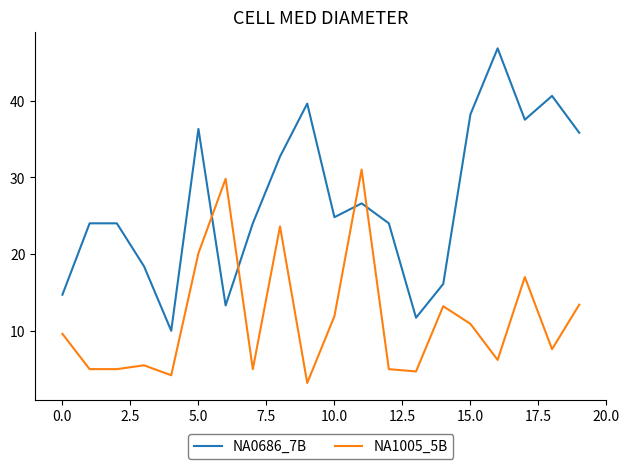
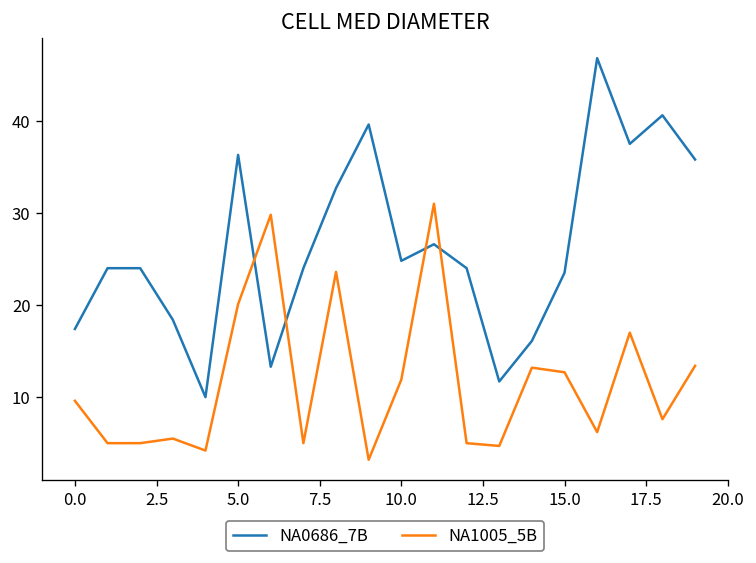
NA0686_7B, 0.0: 15 -> 17
NA0686_7B, 15.0: 38 -> 24
NA1005_5B, 15.0: 11 -> 13
